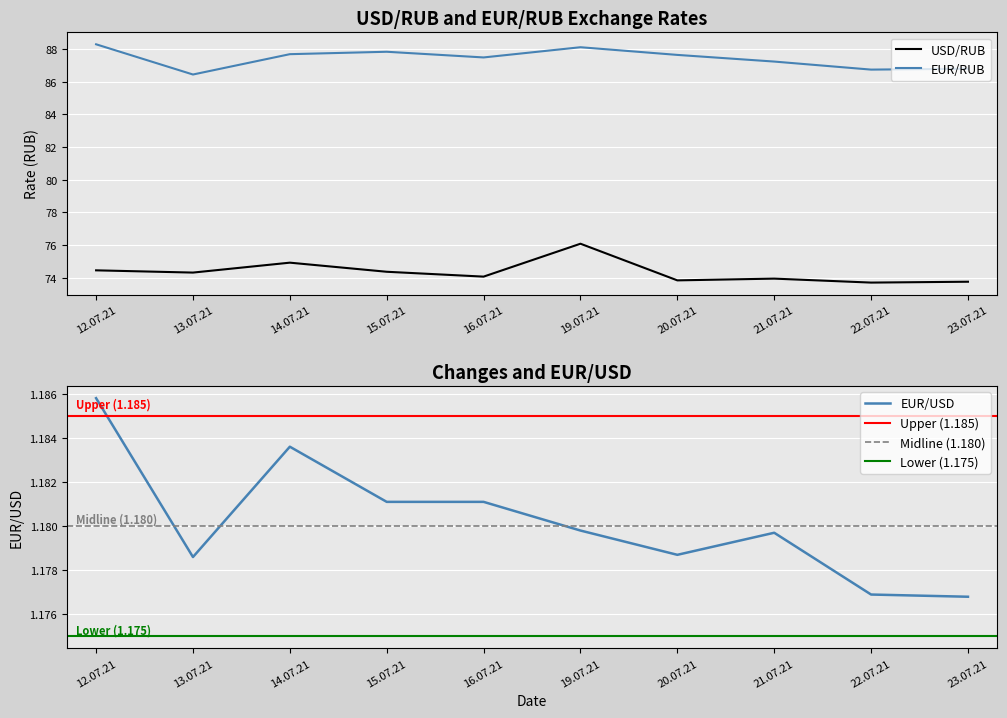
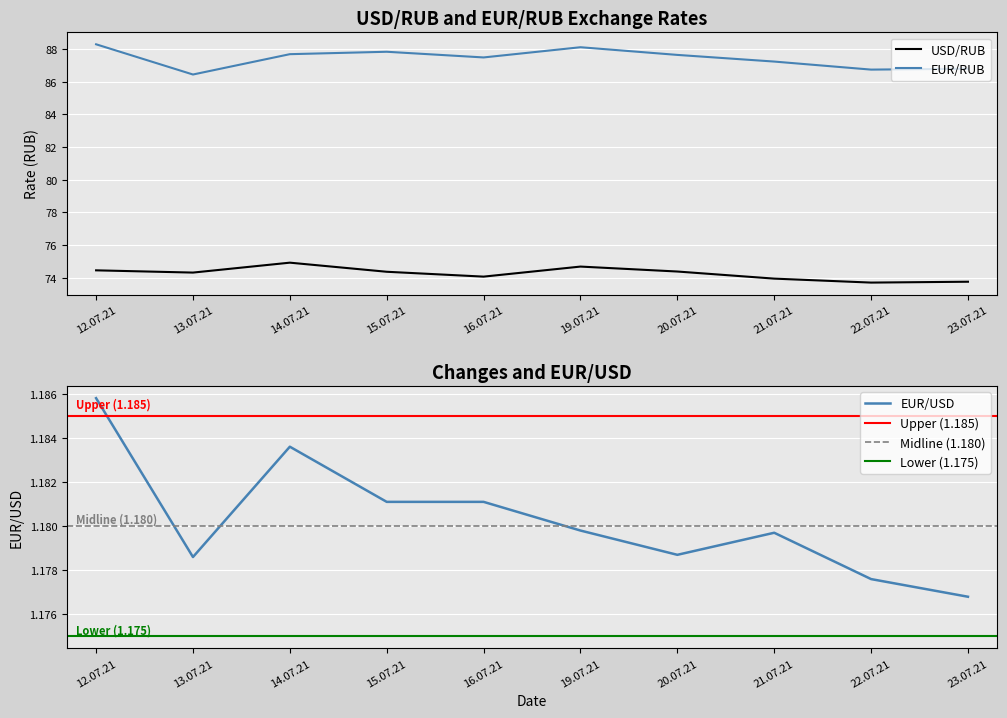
USD/RUB and EUR/RUB Exchange Rates, USD/RUB, 19.07.21: 76.1 -> 74.7
USD/RUB and EUR/RUB Exchange Rates, USD/RUB, 20.07.21: 73.8 -> 74.4
Changes and EUR/USD, 22.07.21: 1.1769 -> 1.1776
